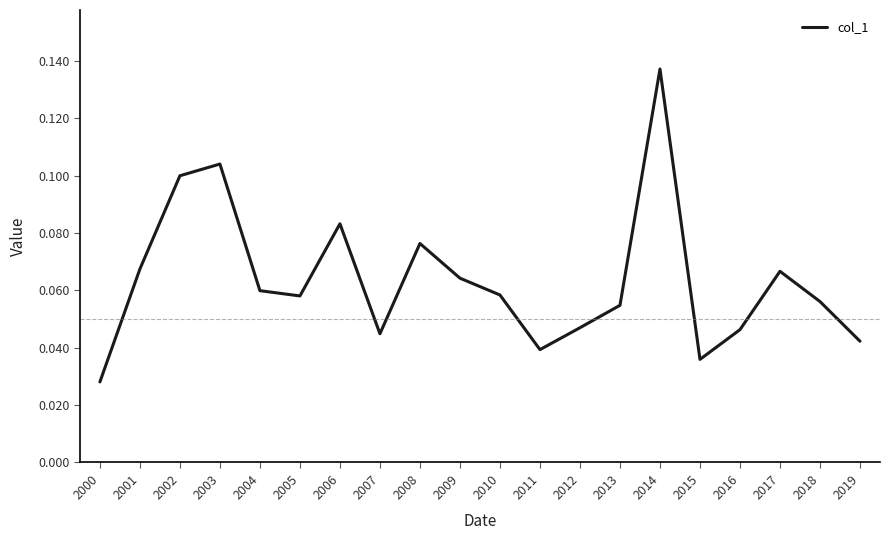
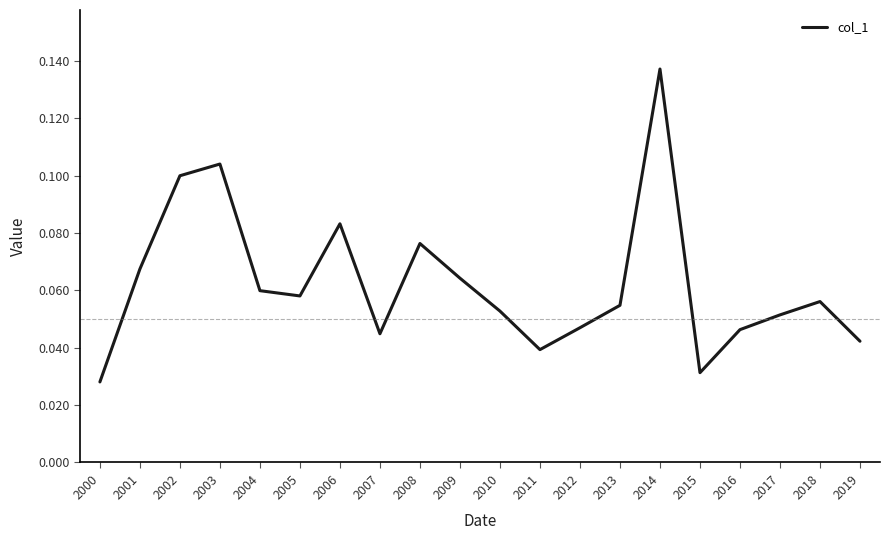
2010: 0.058 -> 0.053
2015: 0.036 -> 0.031
2017: 0.067 -> 0.051
